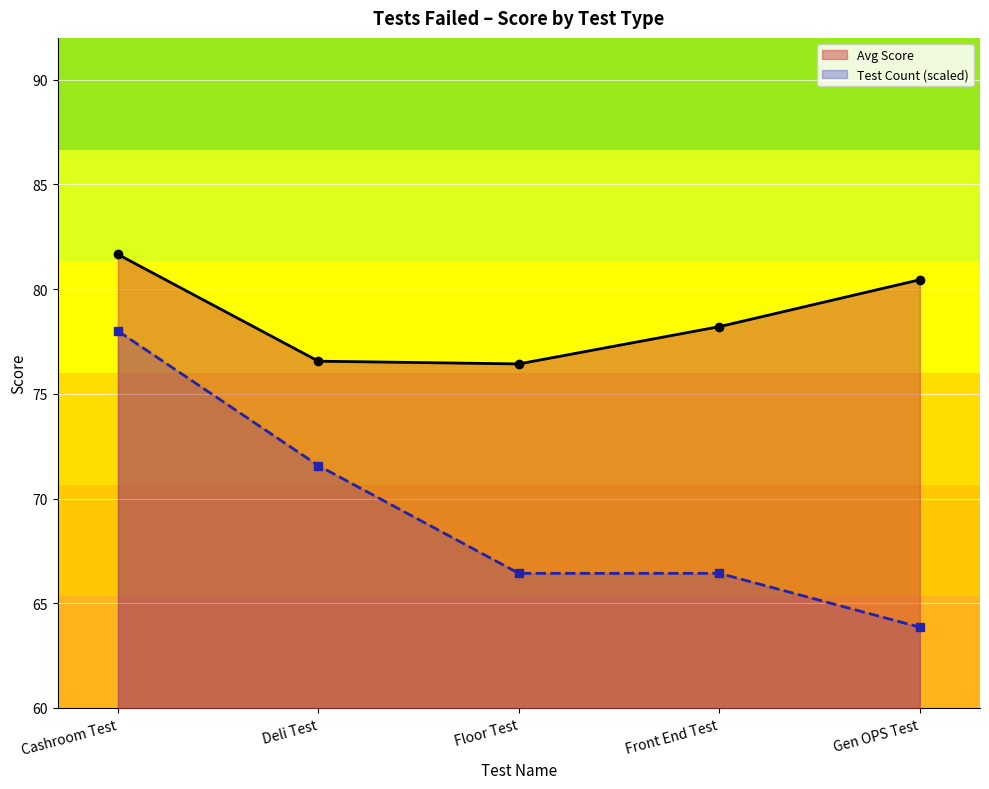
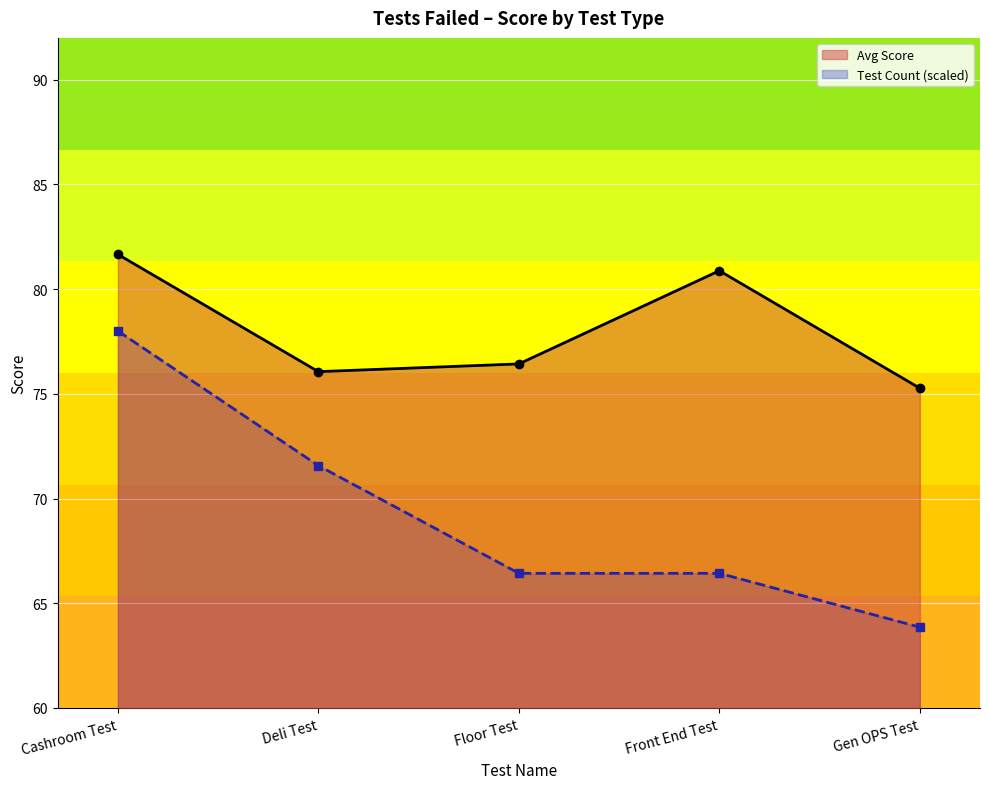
Avg Score, Deli Test: 76.6 -> 76.1
Avg Score, Front End Test: 78.2 -> 80.9
Avg Score, Gen OPS Test: 80.5 -> 75.3
